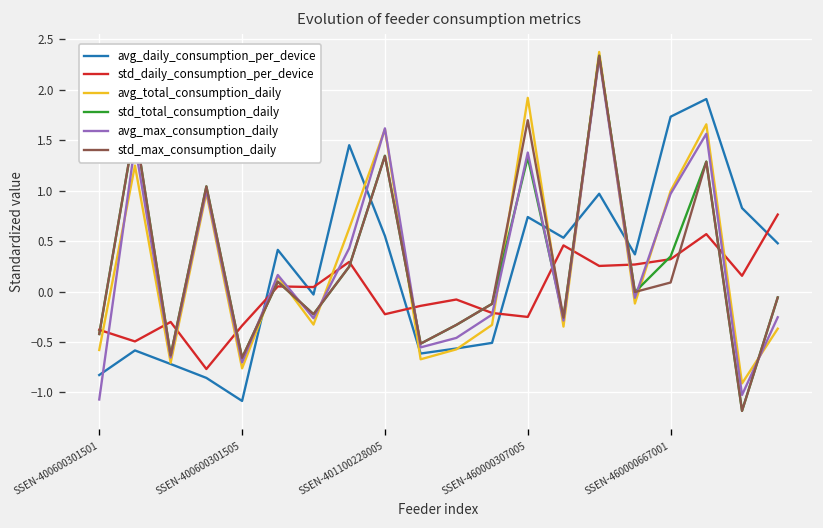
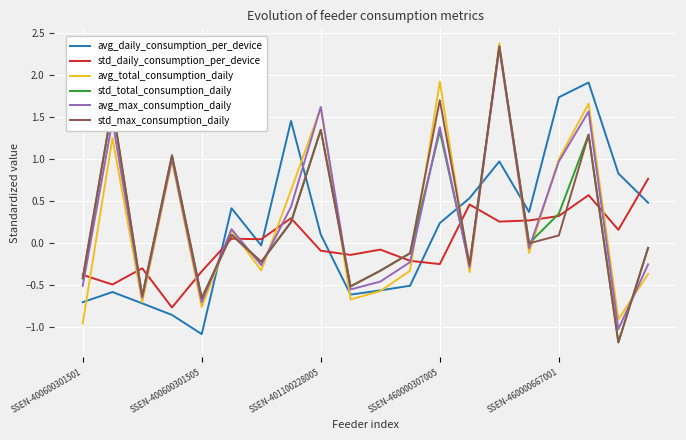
avg_daily_consumption_per_device, SSEN-400600301501: -0.8 -> -0.7
avg_total_consumption_daily, SSEN-400600301501: -0.6 -> -1.0
avg_max_consumption_daily, SSEN-400600301501: -1.1 -> -0.5
avg_daily_consumption_per_device, SSEN-401100228005: 0.6 -> 0.1
std_daily_consumption_per_device, SSEN-401100228005: -0.2 -> -0.1
avg_daily_consumption_per_device, SSEN-460000307005: 0.7 -> 0.2
